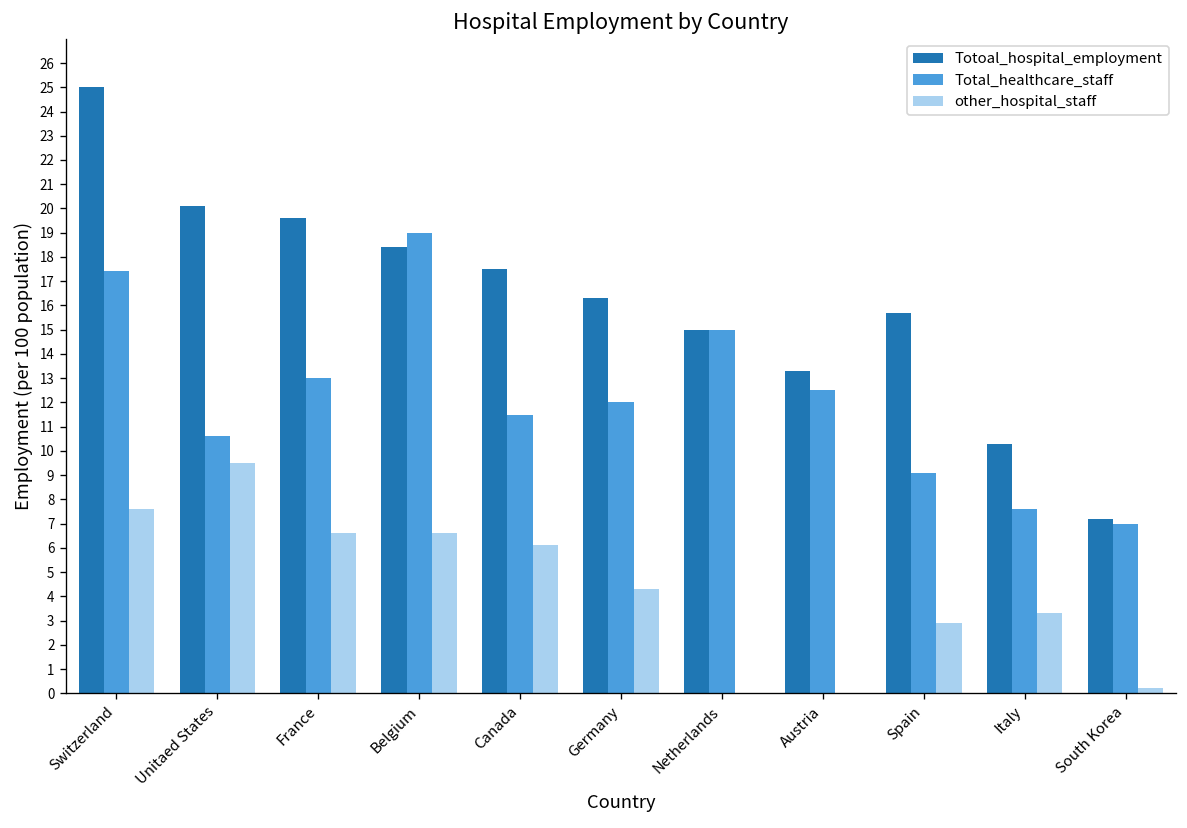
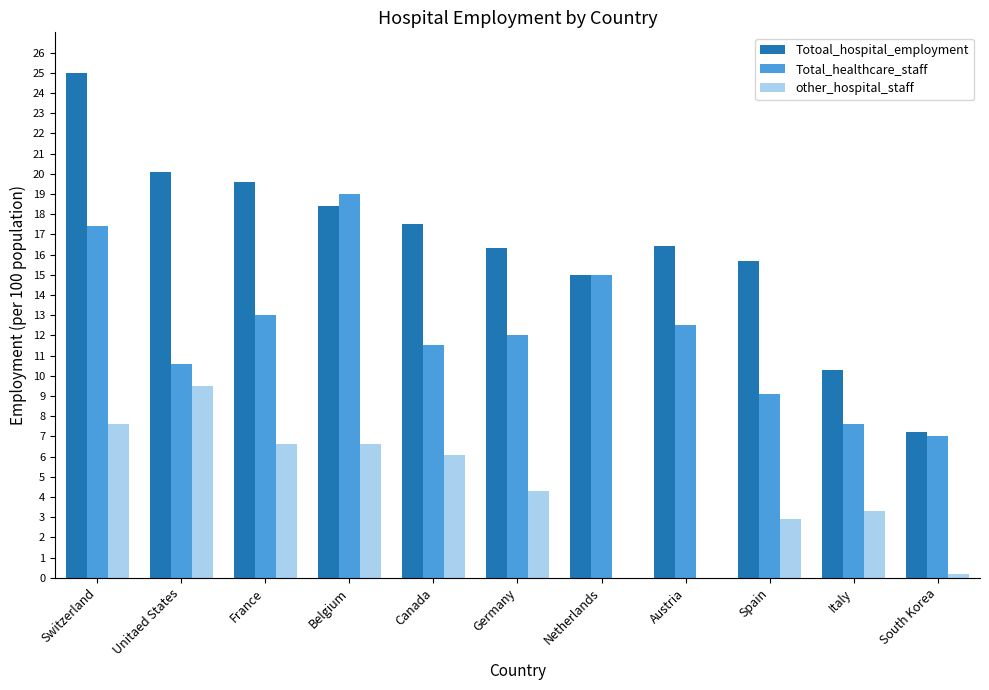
Totoal_hospital_employment, Austria: 13.3 -> 16.4
